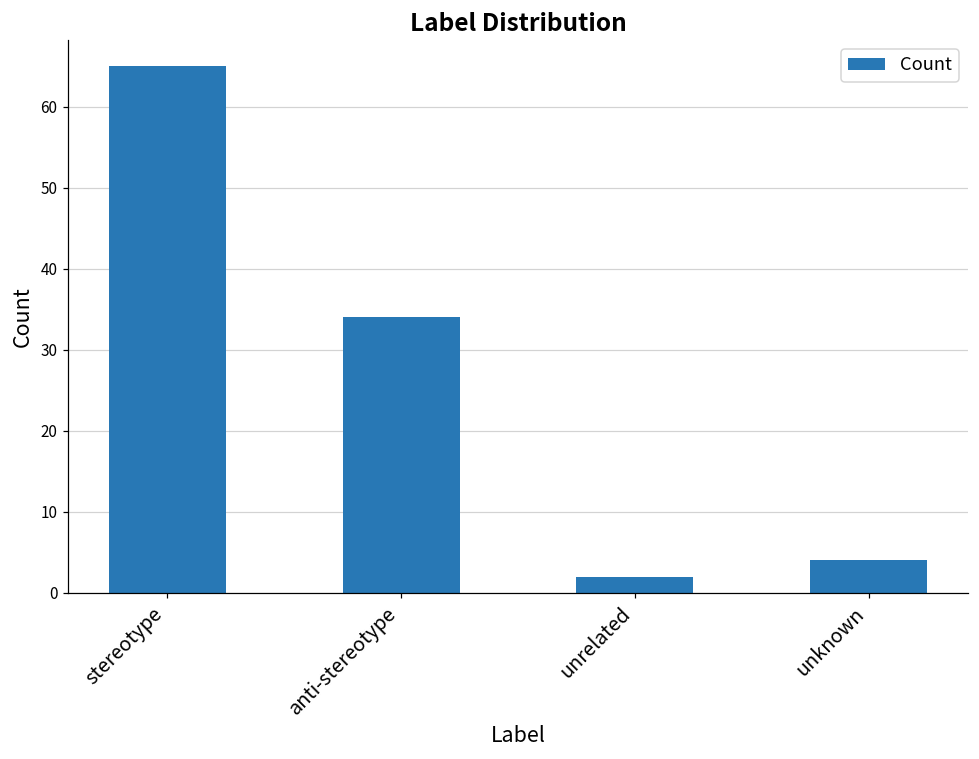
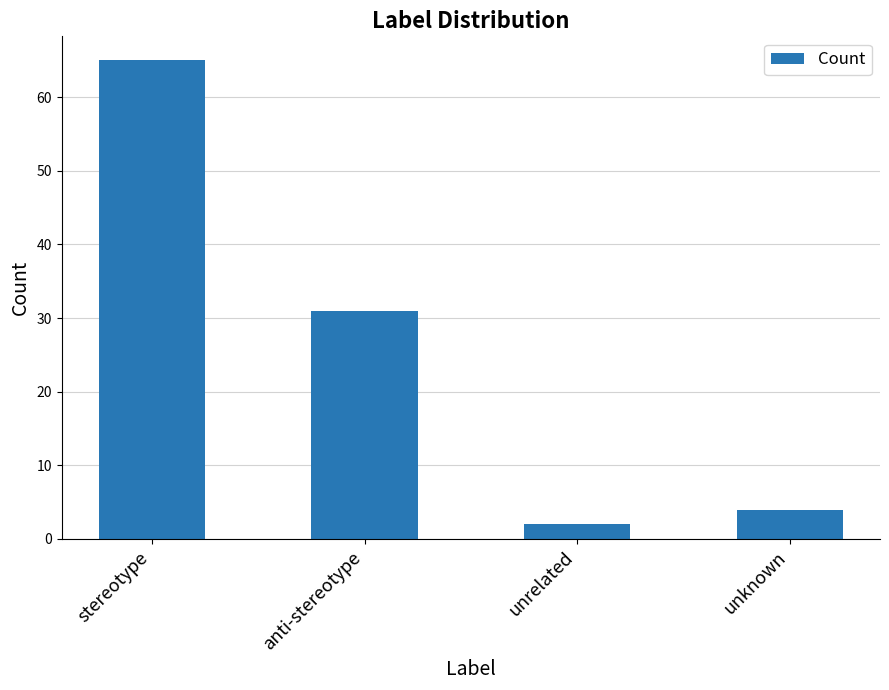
anti-stereotype: 34 -> 31
